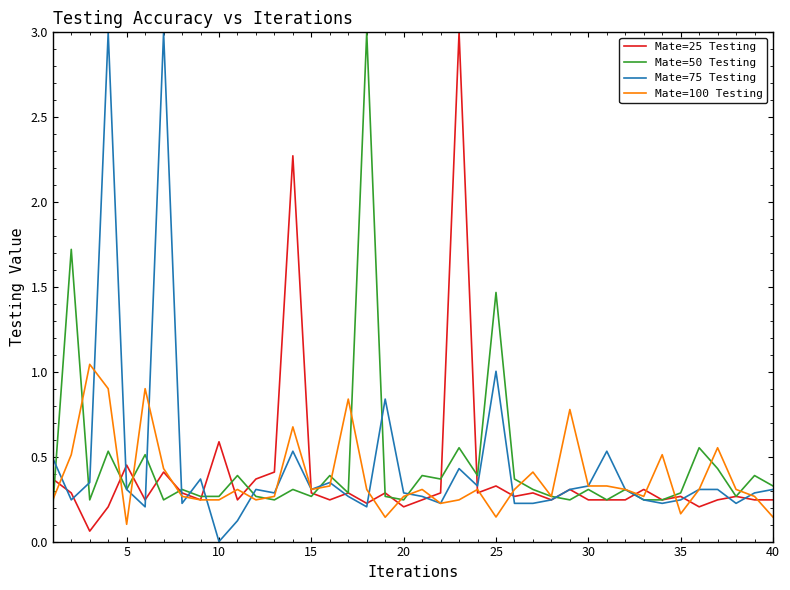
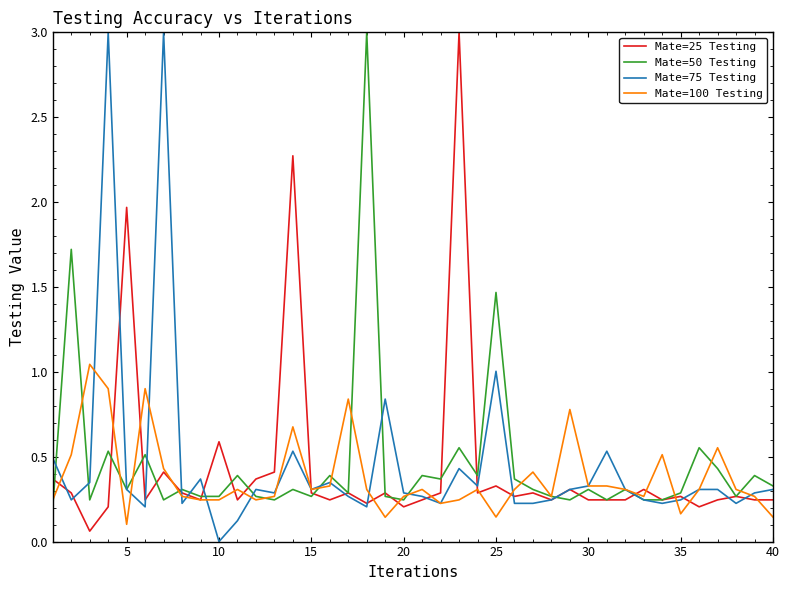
Mate=25 Testing, 5: 0.45 -> 1.97
